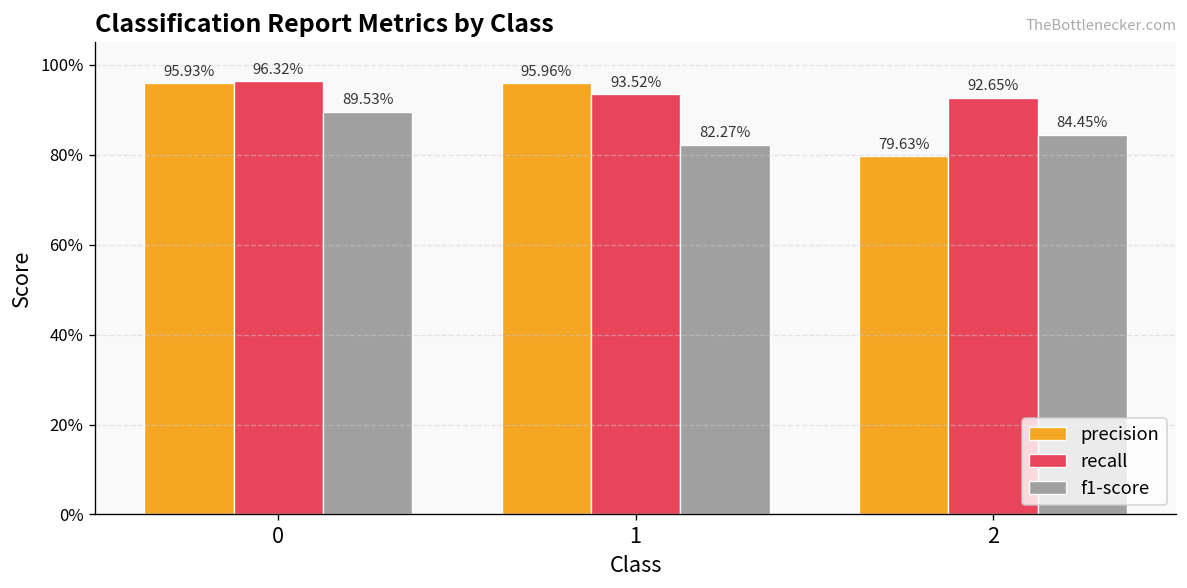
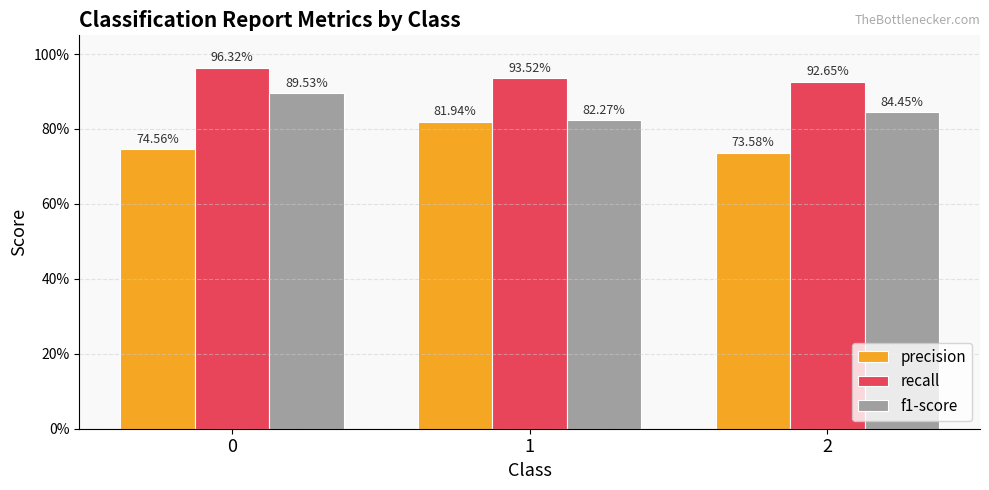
precision, 0: 95.93% -> 74.56%
precision, 1: 95.96% -> 81.94%
precision, 2: 79.63% -> 73.58%
